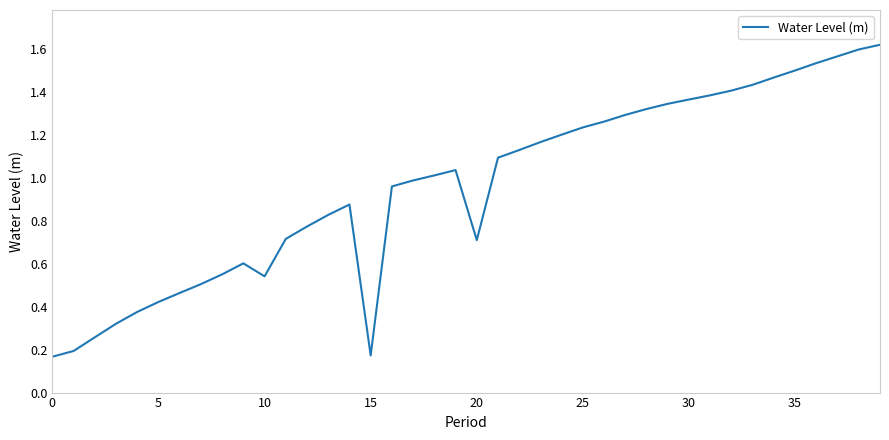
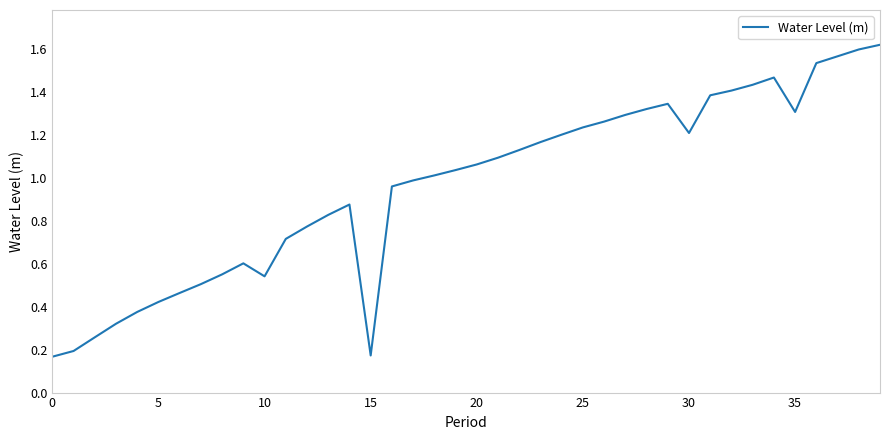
20: 0.71 -> 1.06
30: 1.36 -> 1.21
35: 1.50 -> 1.31
